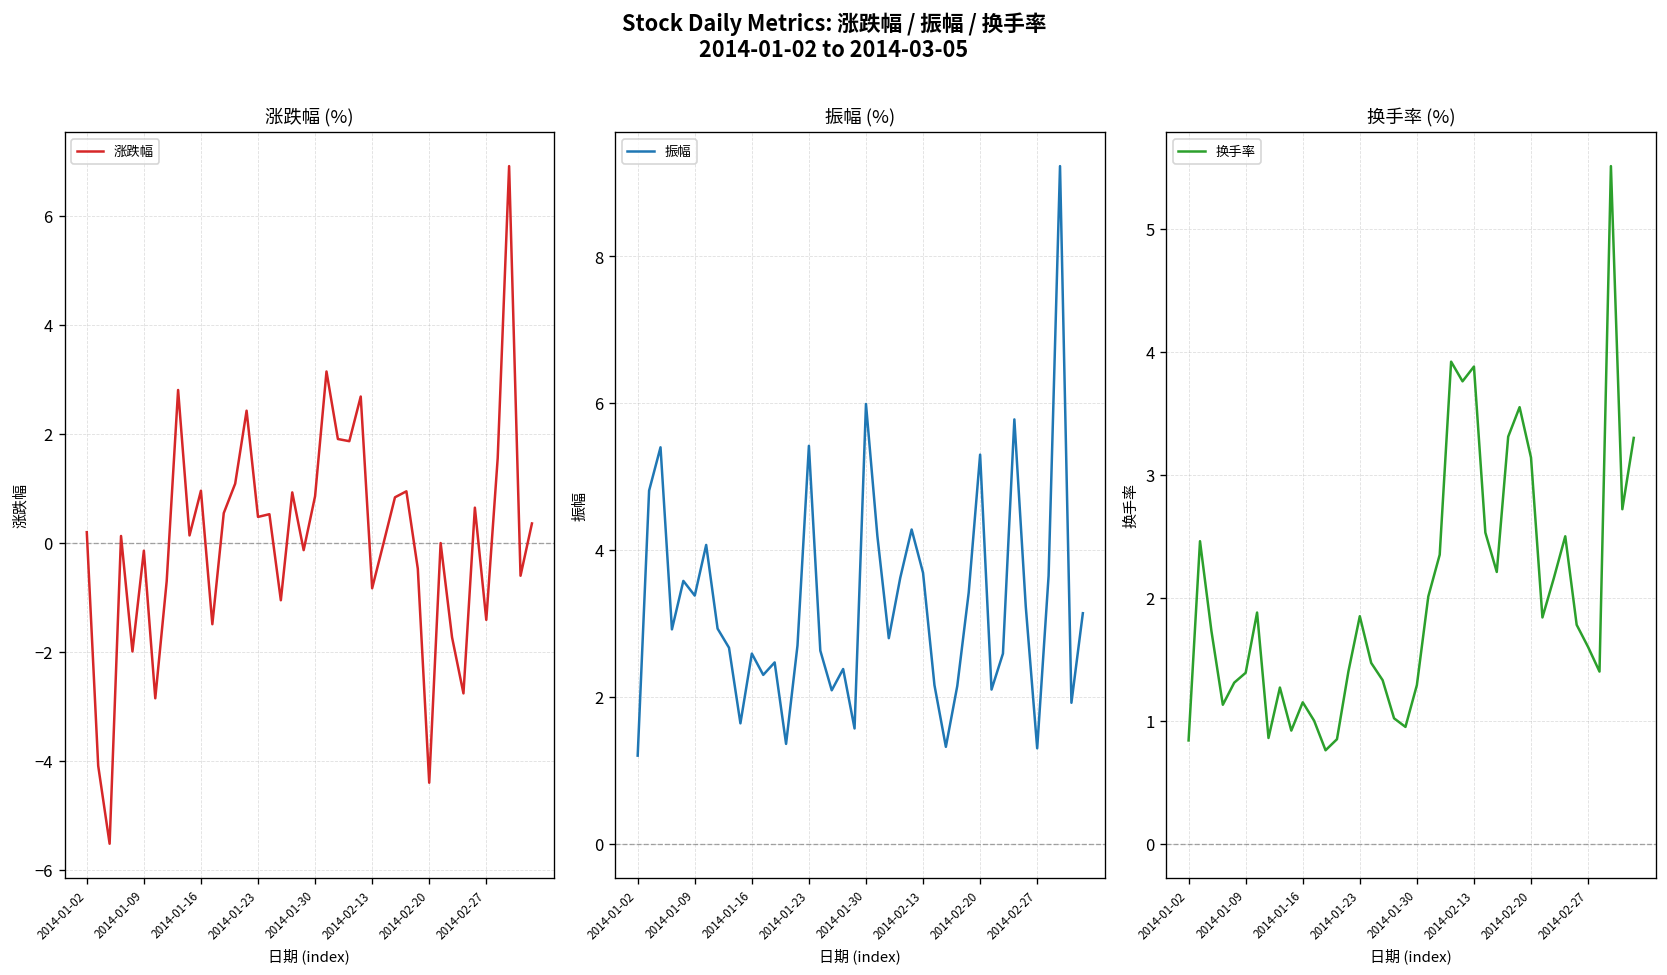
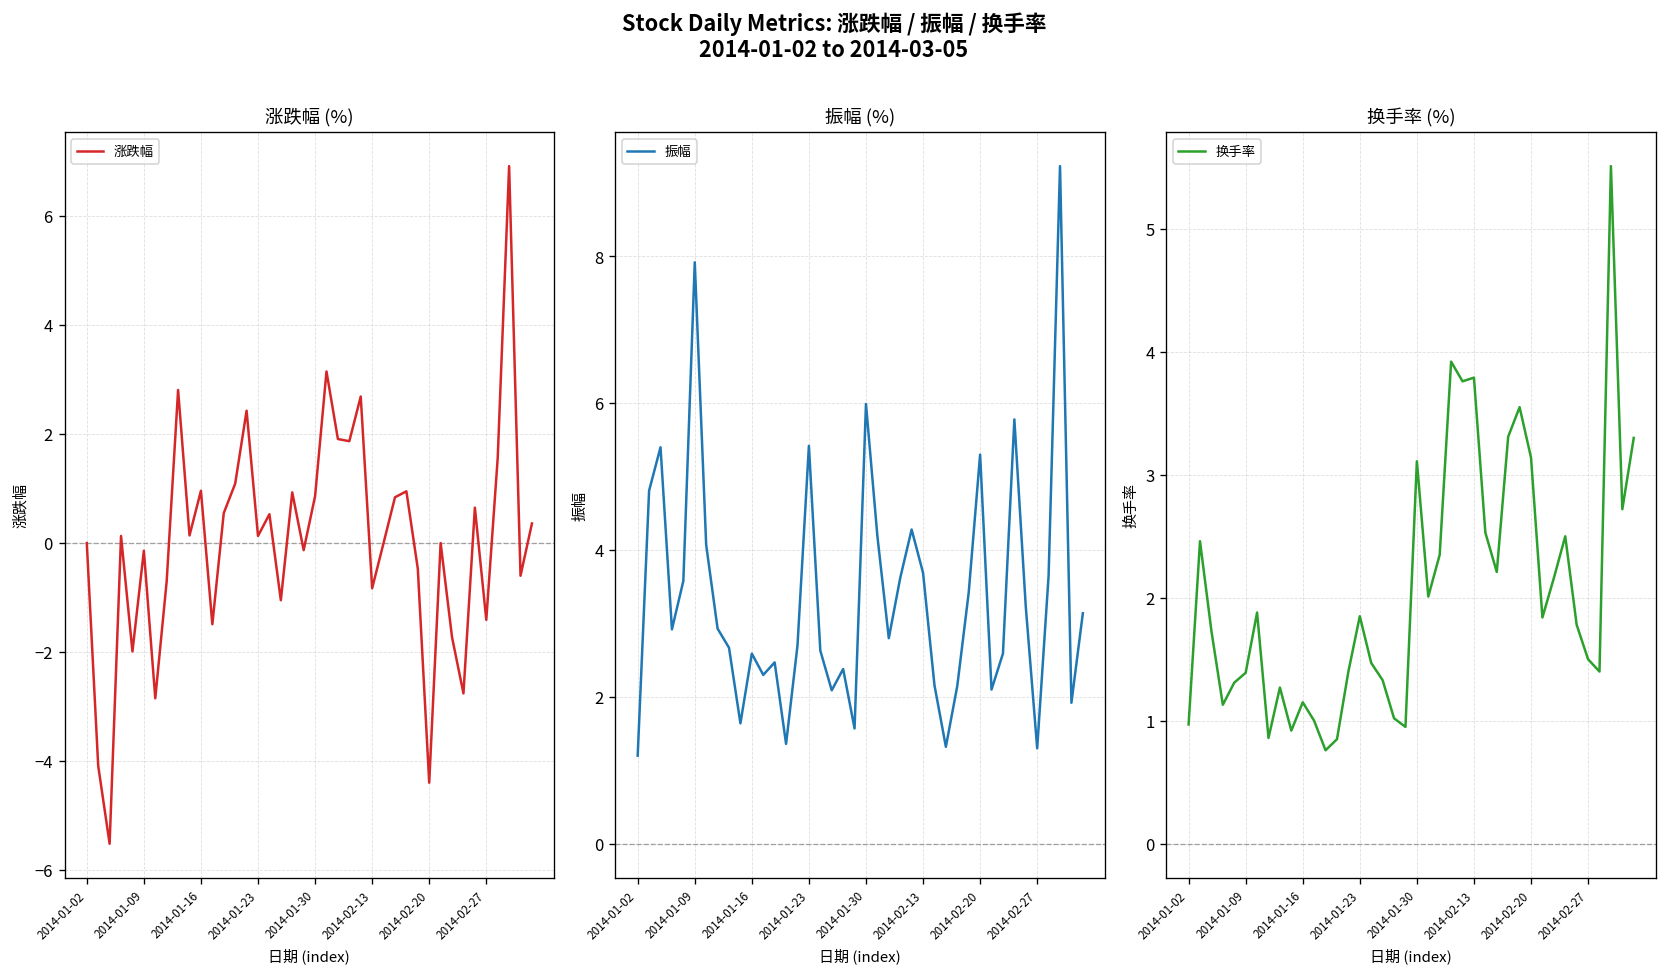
涨跌幅 (%), 2014-01-02: 0.2 -> 0.0
涨跌幅 (%), 2014-01-23: 0.5 -> 0.1
振幅 (%), 2014-01-09: 3.4 -> 7.9
换手率 (%), 2014-01-02: 0.84 -> 0.97
换手率 (%), 2014-01-30: 1.29 -> 3.11
换手率 (%), 2014-02-13: 3.88 -> 3.79
换手率 (%), 2014-02-27: 1.6 -> 1.5
